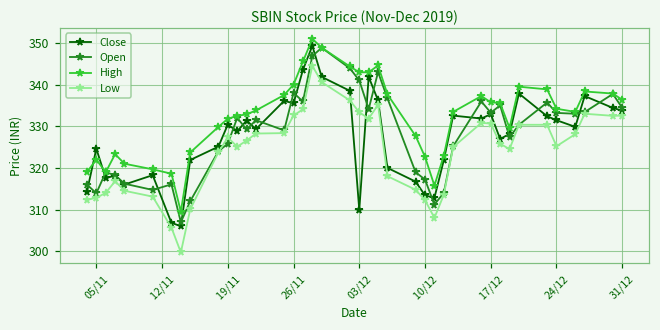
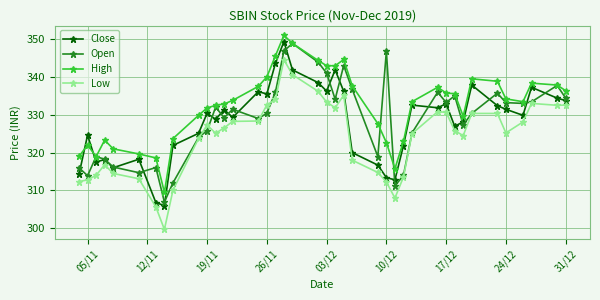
Open, 26/11: 338 -> 330
Close, 03/12: 310 -> 336
Open, 10/12: 317 -> 347
